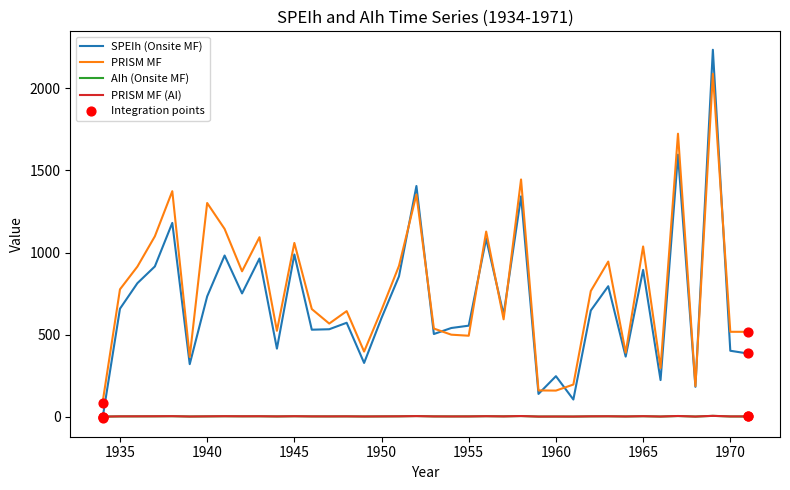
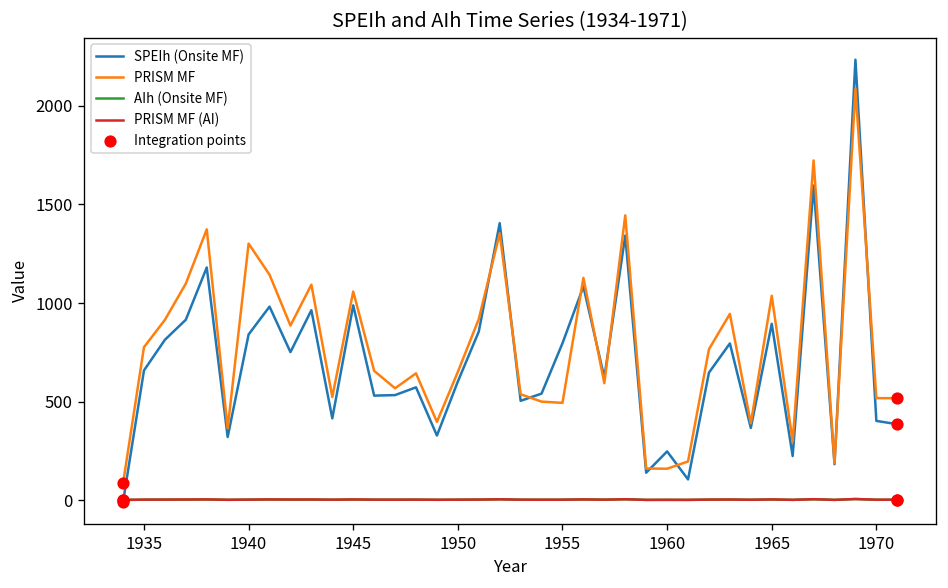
SPEIh (Onsite MF), 1940: 730 -> 840
SPEIh (Onsite MF), 1955: 550 -> 800
